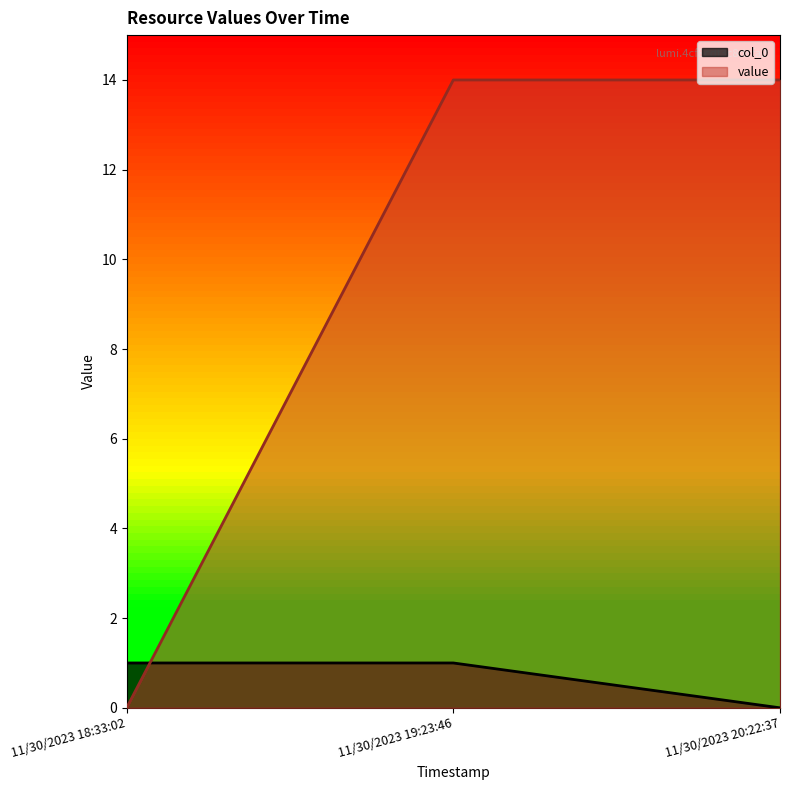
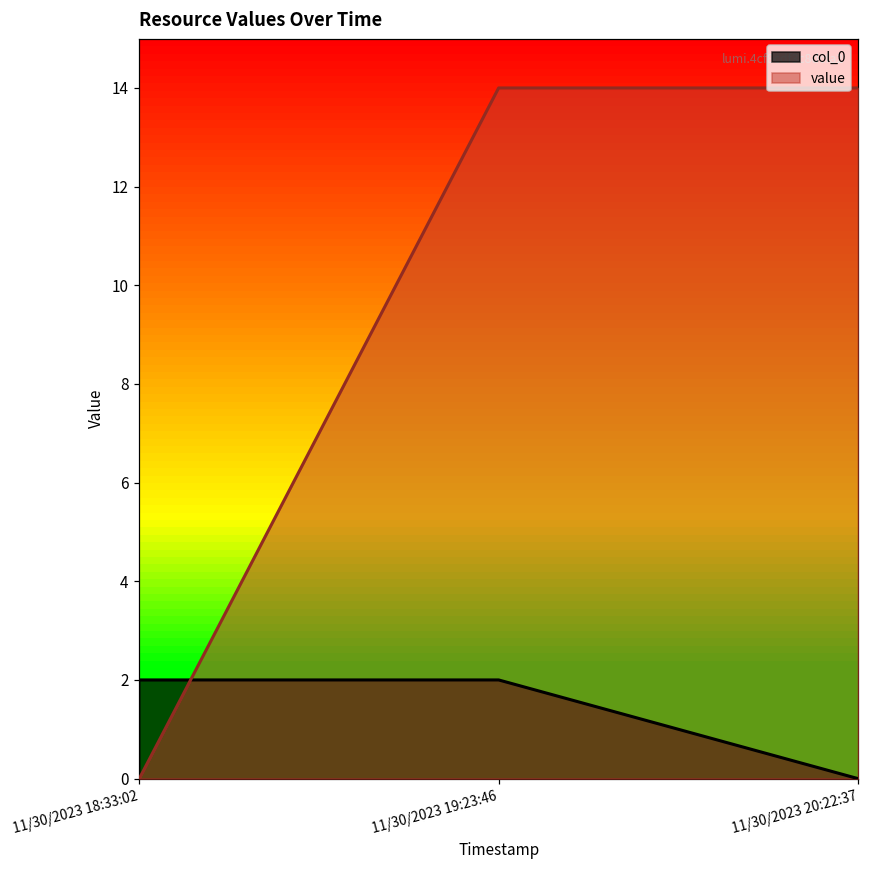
col_0, 11/30/2023 18:33:02: 1 -> 2
col_0, 11/30/2023 19:23:46: 1 -> 2
